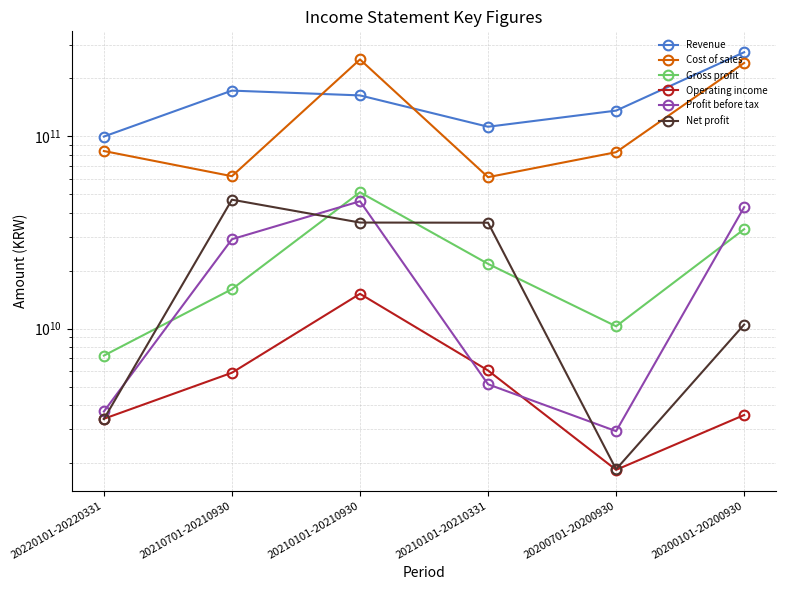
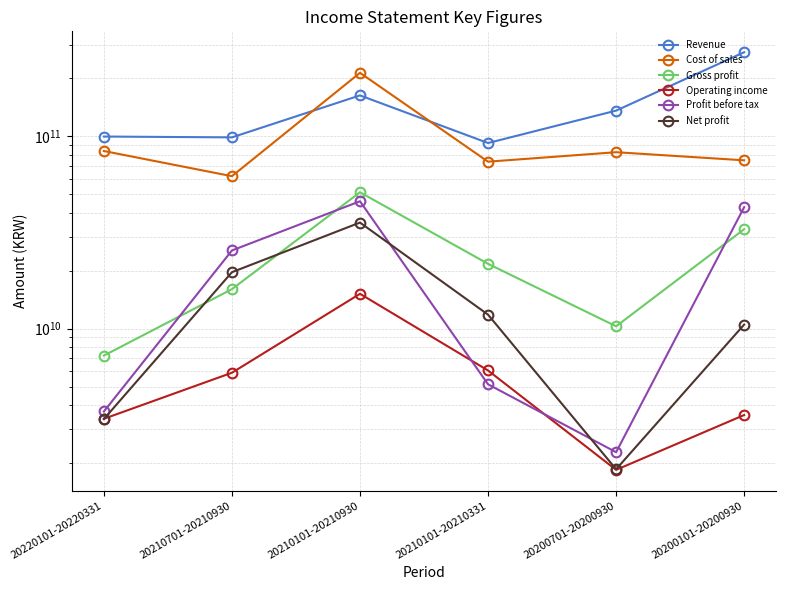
Revenue, 20210701-20210930: 170000000000 -> 100000000000
Profit before tax, 20210701-20210930: 29000000000 -> 26000000000
Net profit, 20210701-20210930: 47000000000 -> 20000000000
Cost of sales, 20210101-20210930: 250000000000 -> 210000000000
Revenue, 20210101-20210331: 110000000000 -> 90000000000
Cost of sales, 20210101-20210331: 61000000000 -> 74000000000
Net profit, 20210101-20210331: 36000000000 -> 12000000000
Profit before tax, 20200701-20200930: 2900000000 -> 2300000000
Cost of sales, 20200101-20200930: 240000000000 -> 75000000000
